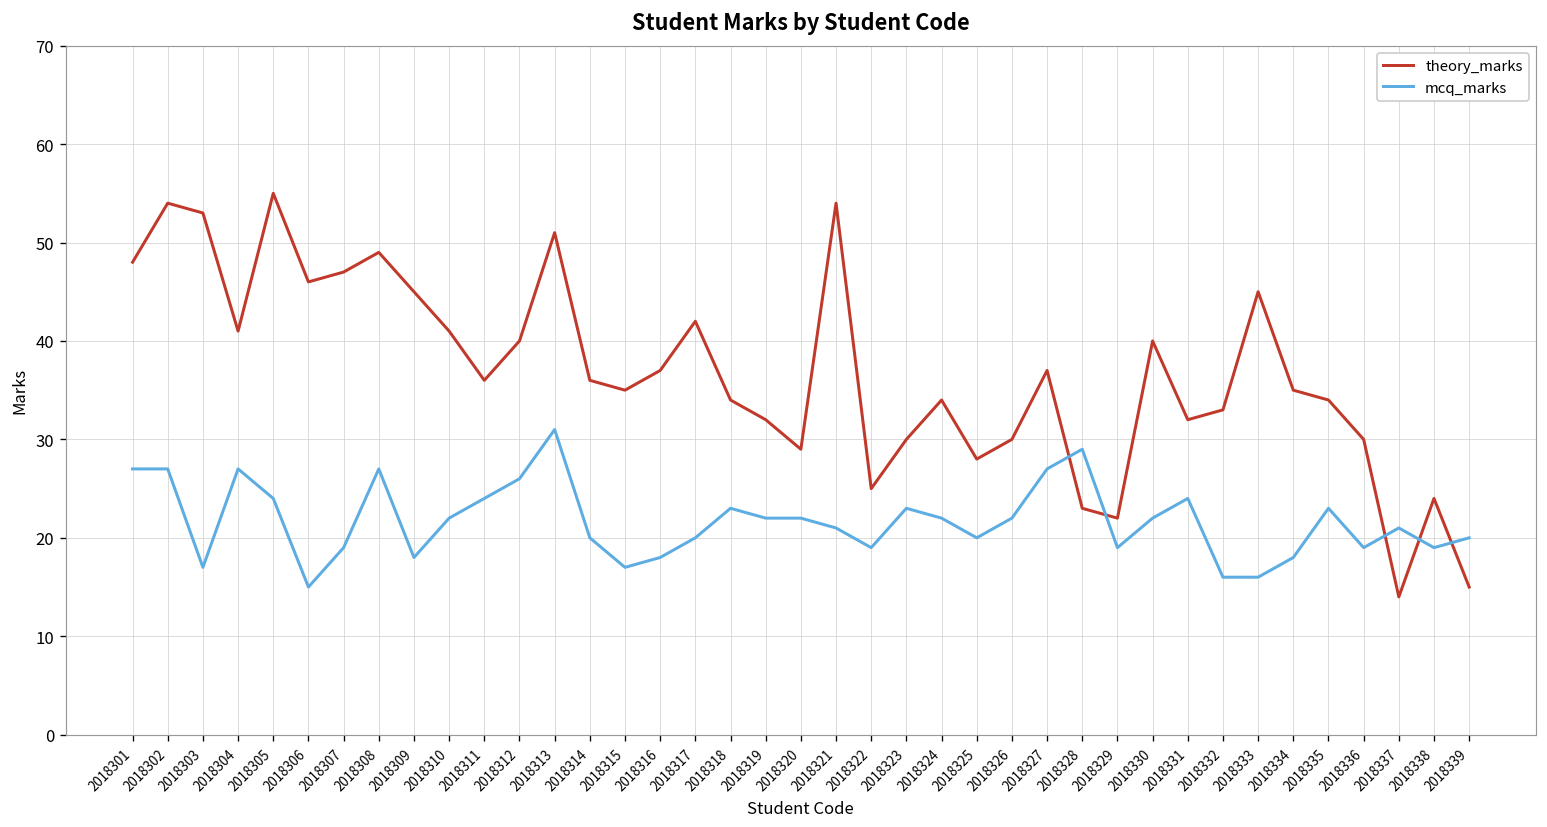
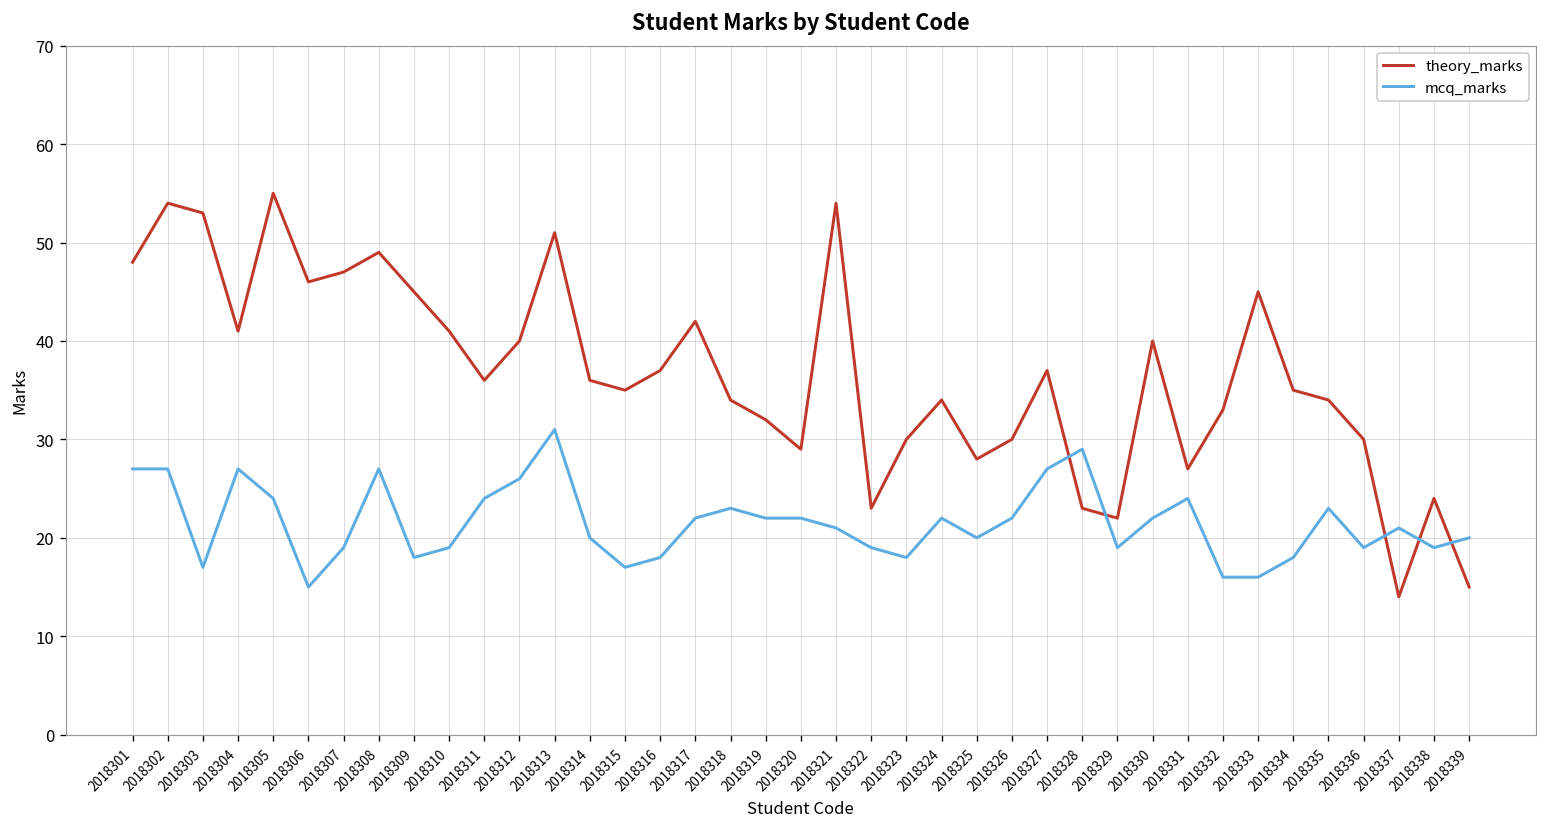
mcq_marks, 2018310: 22 -> 19
mcq_marks, 2018317: 20 -> 22
theory_marks, 2018322: 25 -> 23
mcq_marks, 2018323: 23 -> 18
theory_marks, 2018331: 32 -> 27
